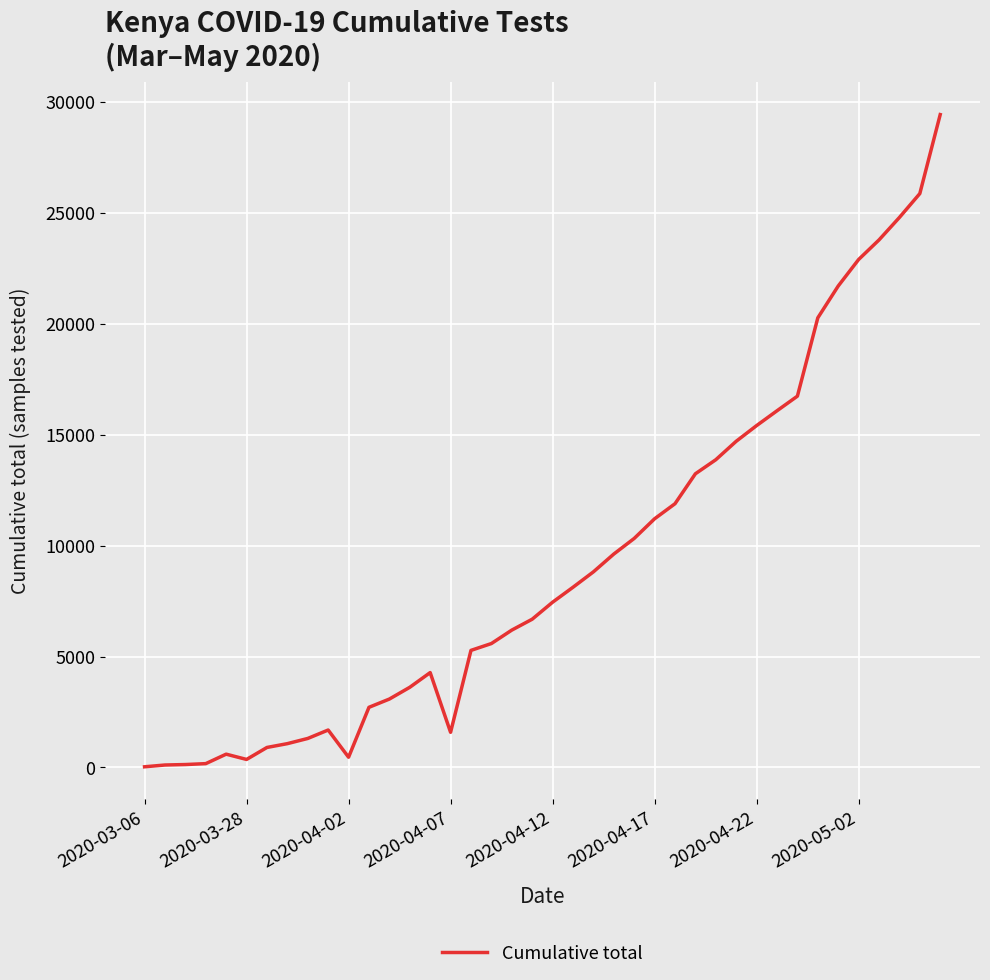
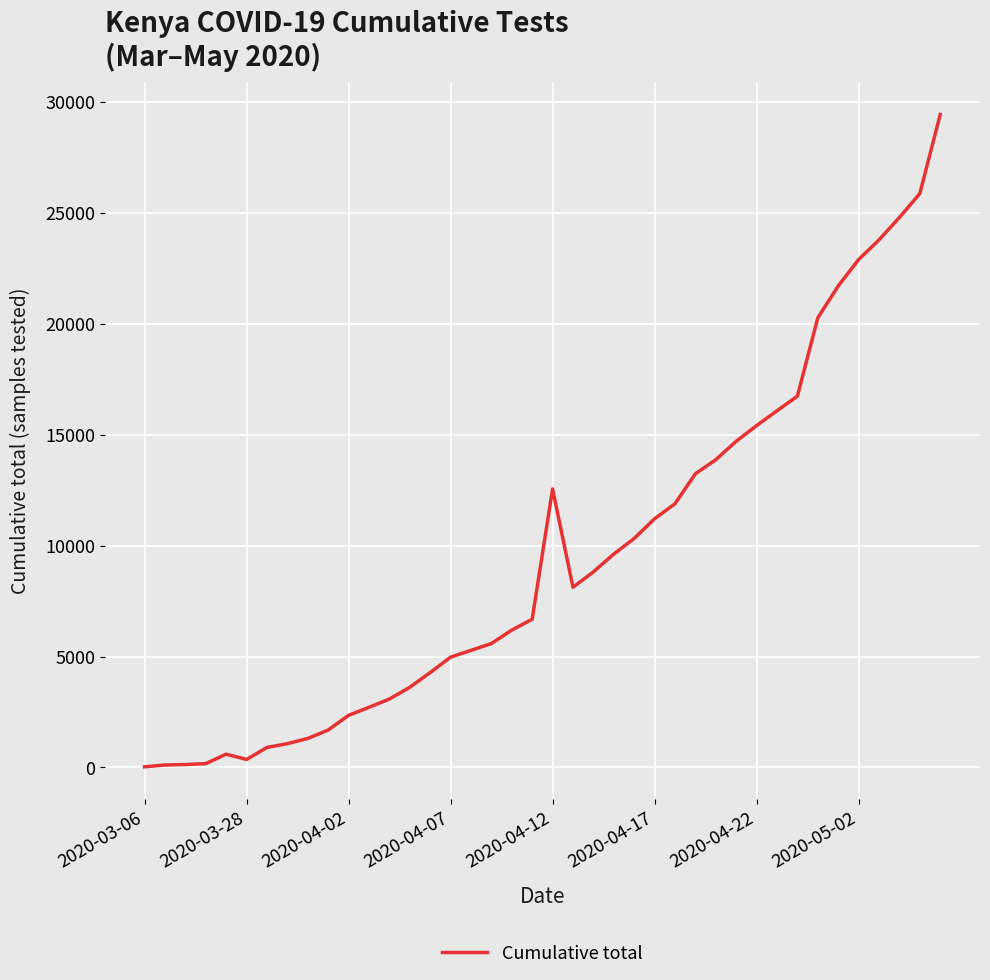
2020-04-02: 500 -> 2400
2020-04-07: 1600 -> 5000
2020-04-12: 7400 -> 12600
